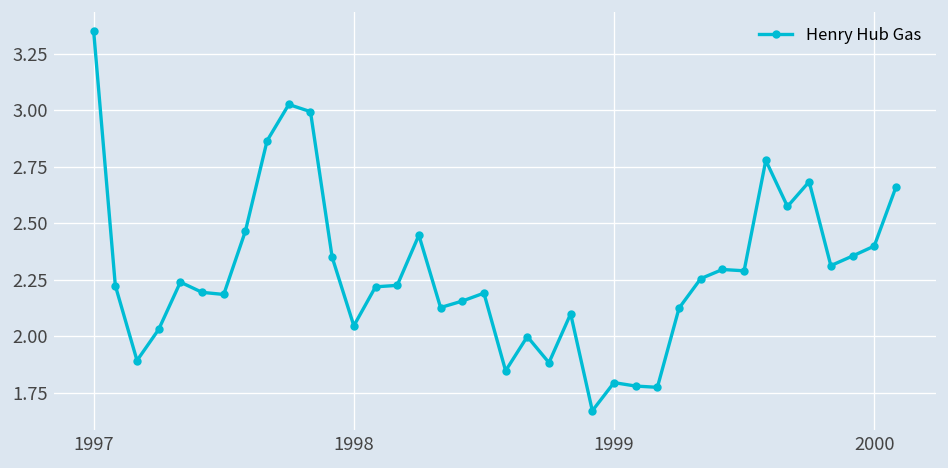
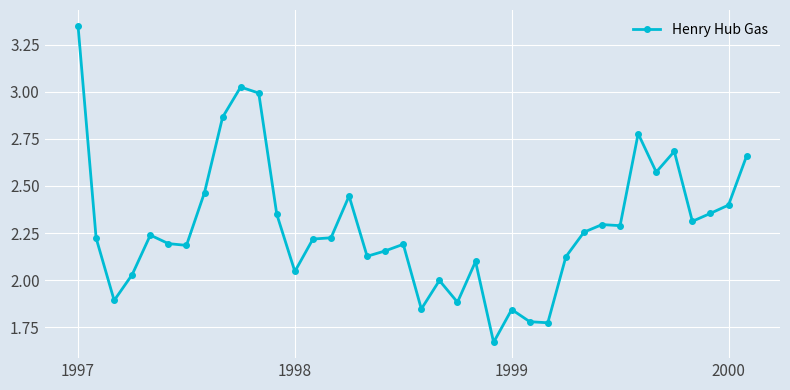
1999: 1.80 -> 1.84
